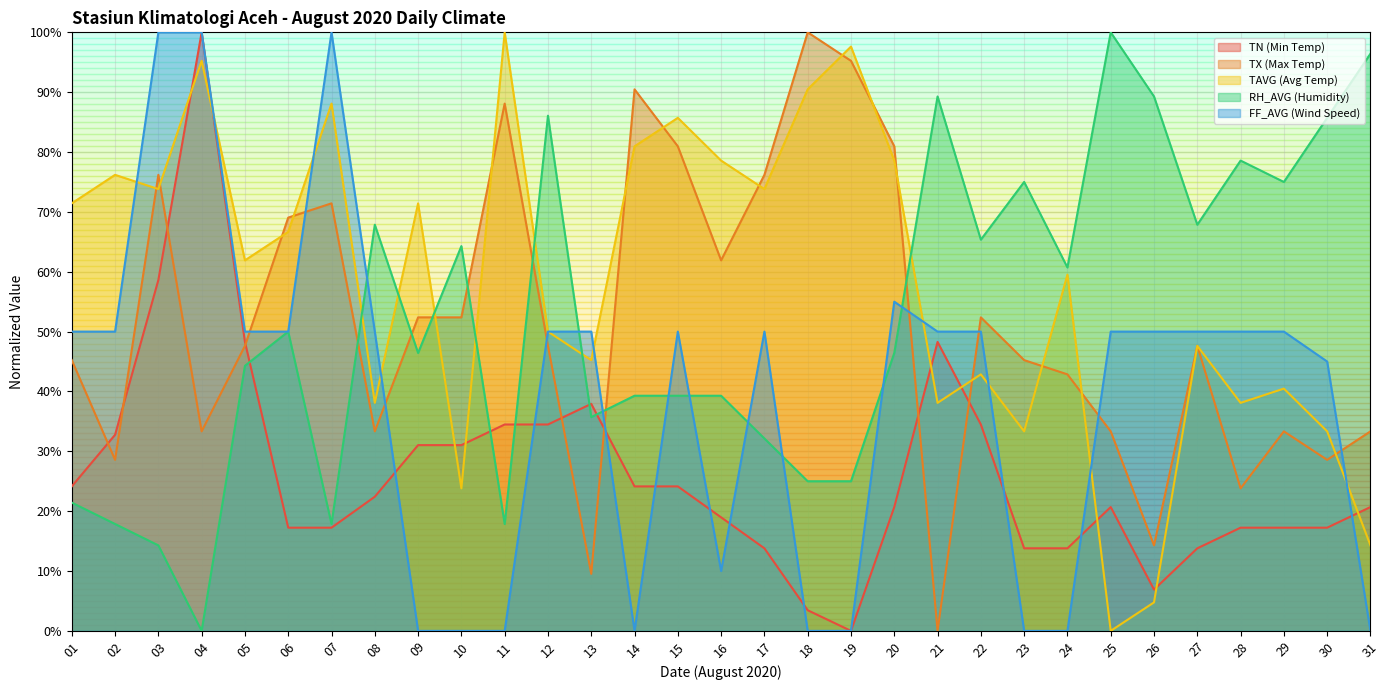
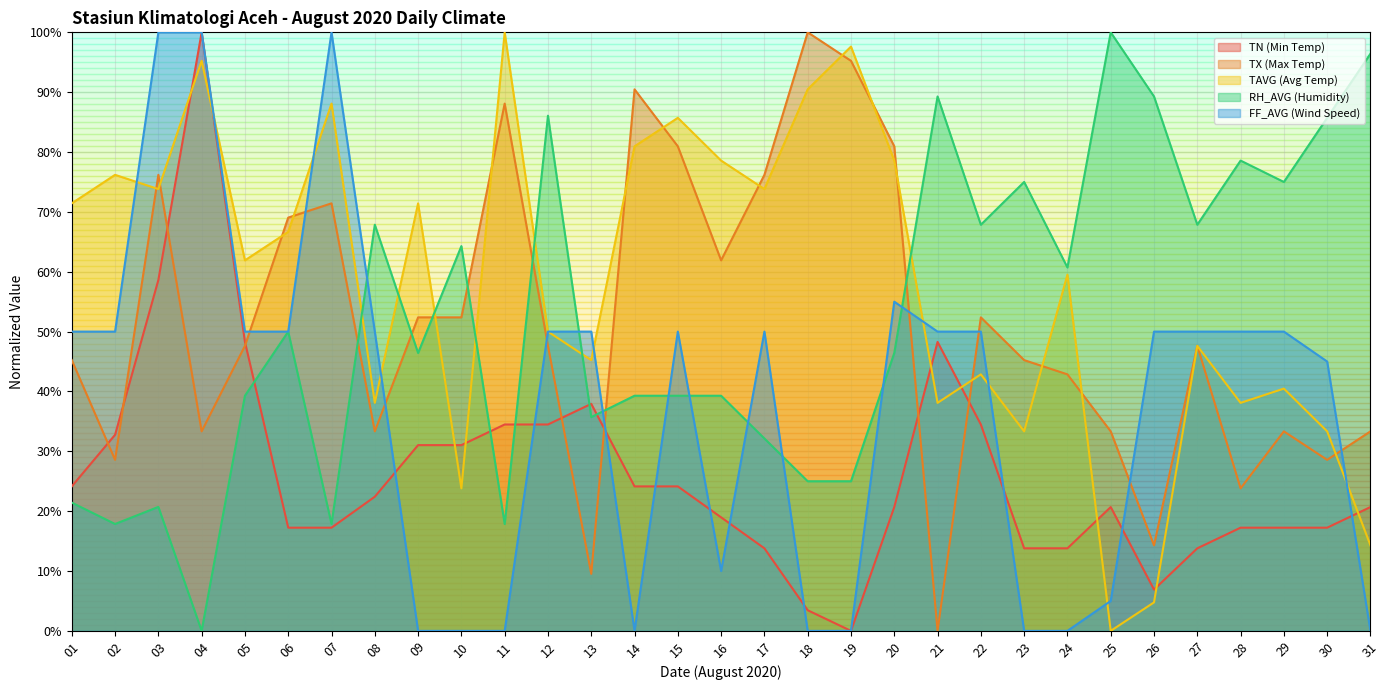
RH_AVG (Humidity), 03: 14% -> 21%
RH_AVG (Humidity), 05: 44% -> 39%
RH_AVG (Humidity), 22: 65% -> 68%
FF_AVG (Wind Speed), 25: 50% -> 5%
